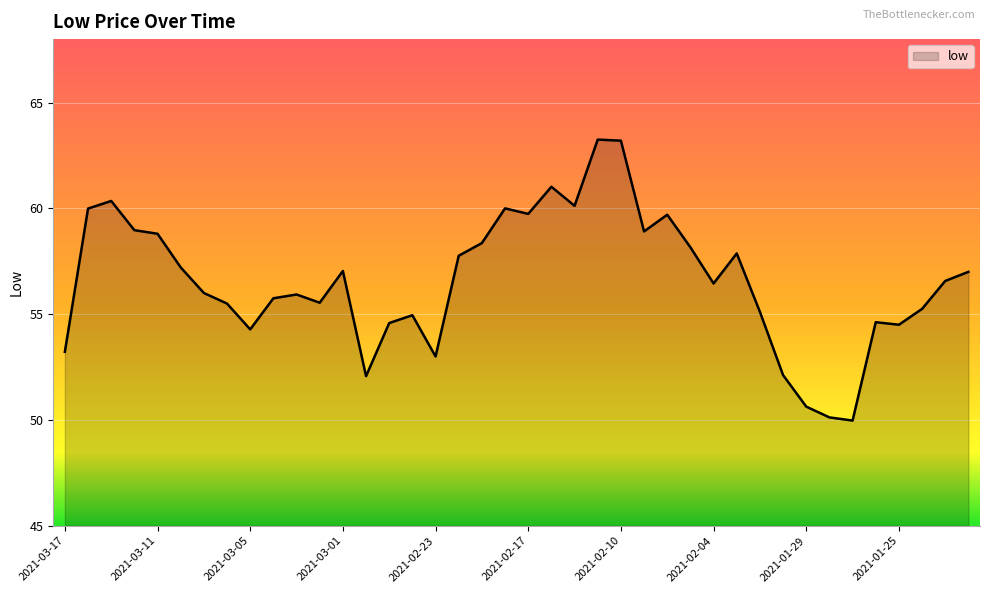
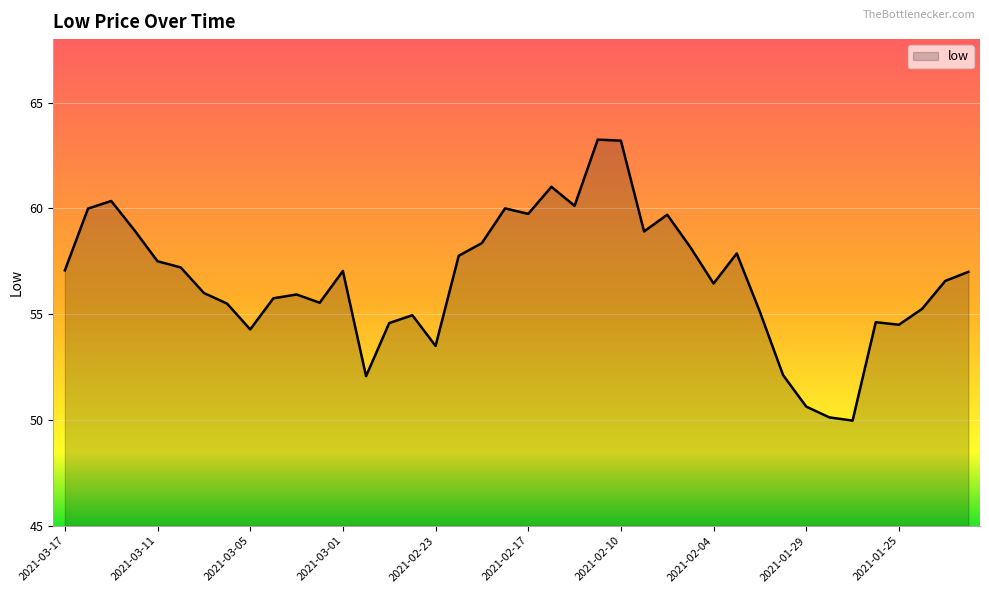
2021-03-17: 53.2 -> 57.1
2021-03-11: 58.8 -> 57.5
2021-02-23: 53.0 -> 53.5
